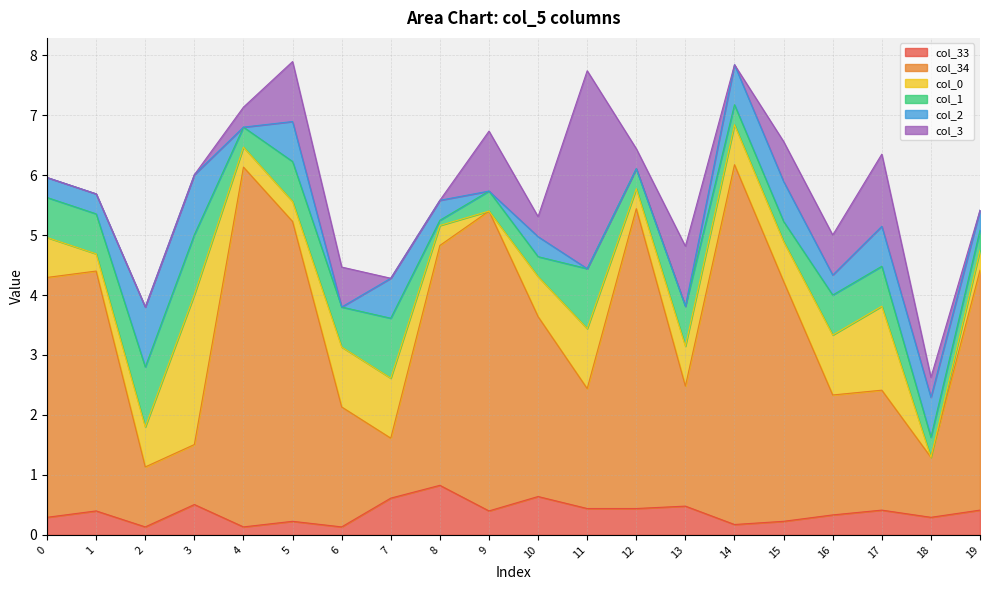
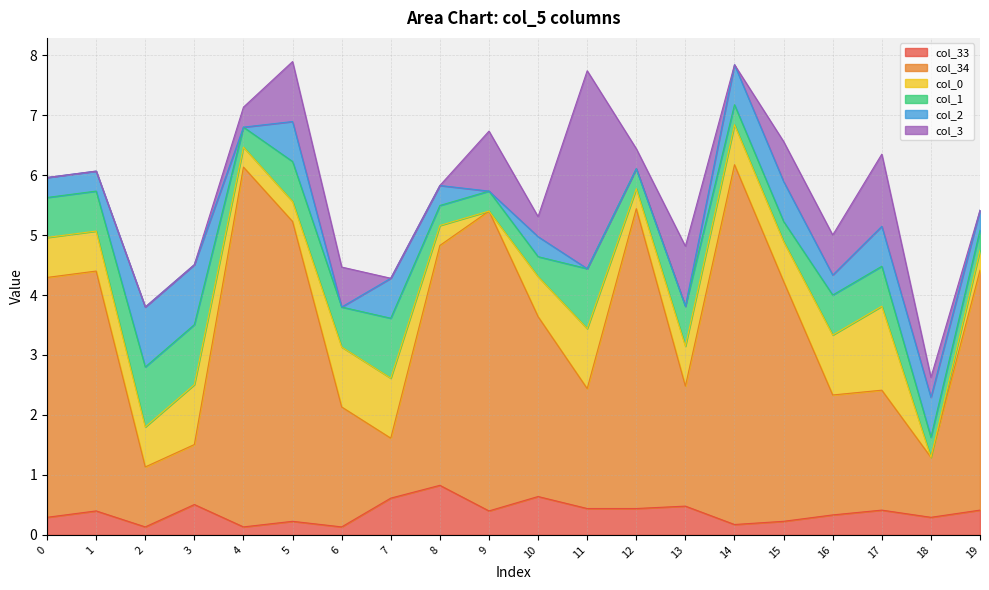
col_0, 1: 0.3 -> 0.7
col_0, 3: 2.5 -> 1.0
col_1, 8: 0.1 -> 0.3
